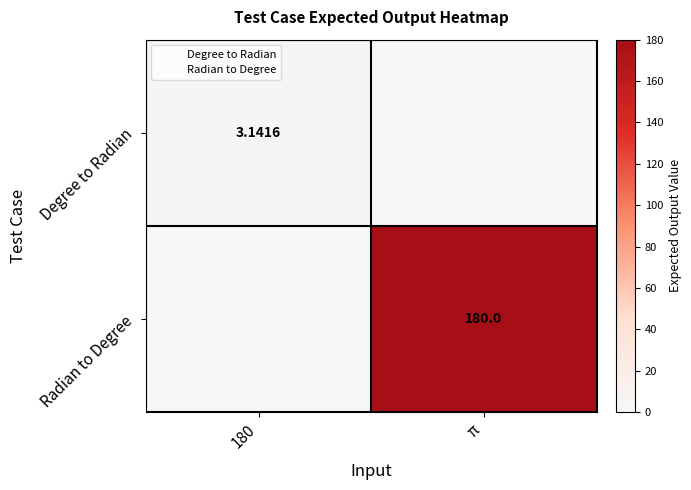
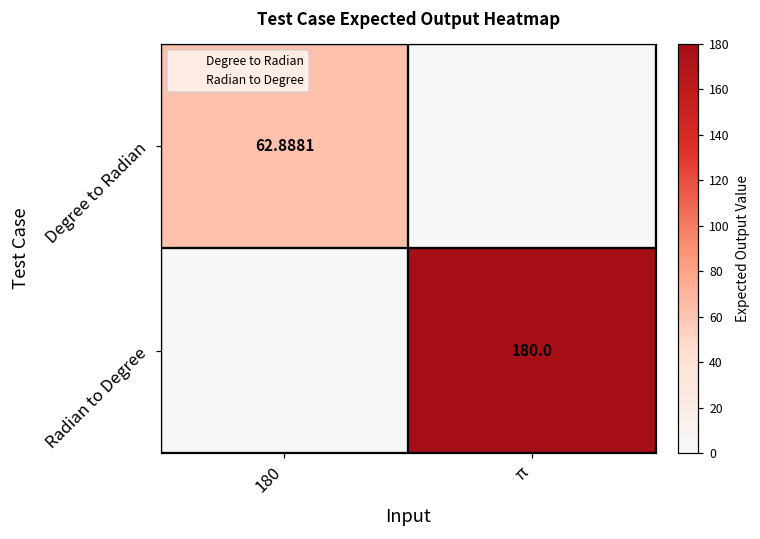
Degree to Radian, 180: 3.1416 -> 62.8881
